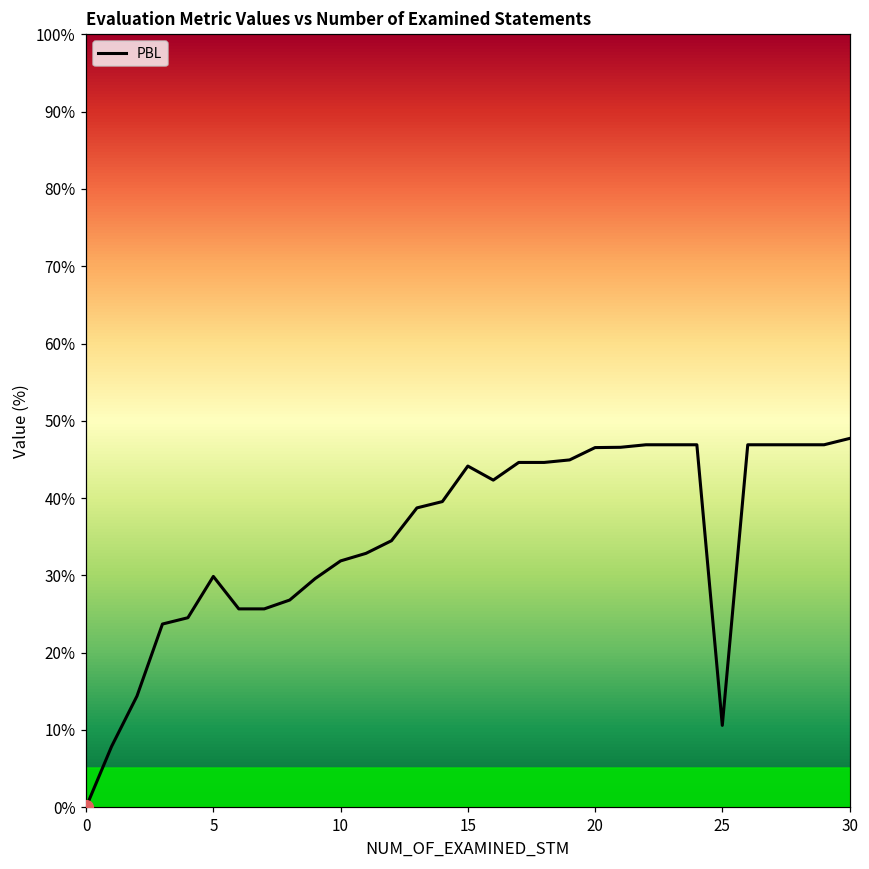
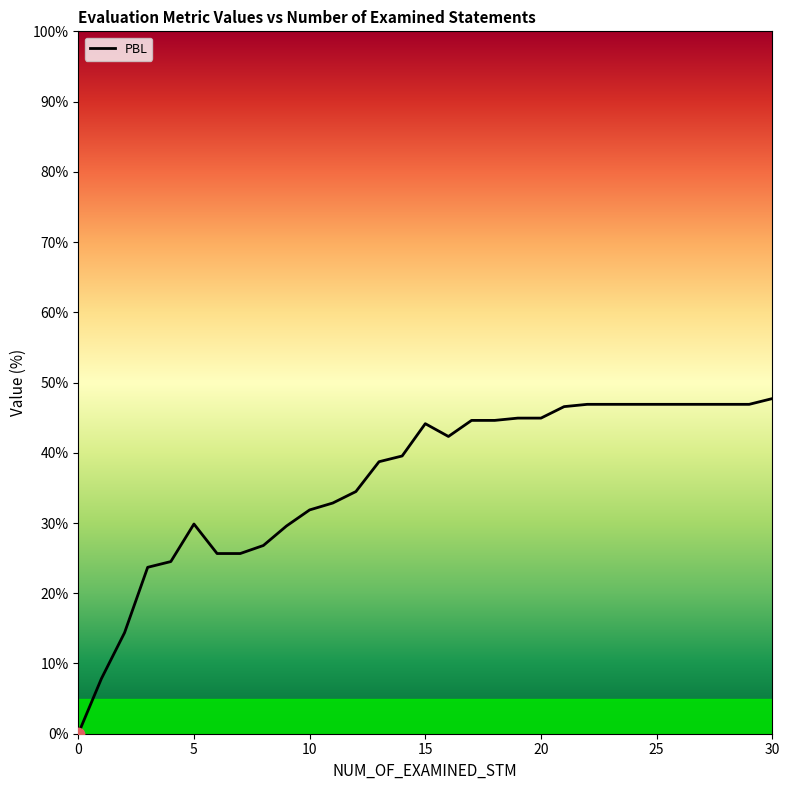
PBL, 20: 47% -> 45%
PBL, 25: 11% -> 47%
